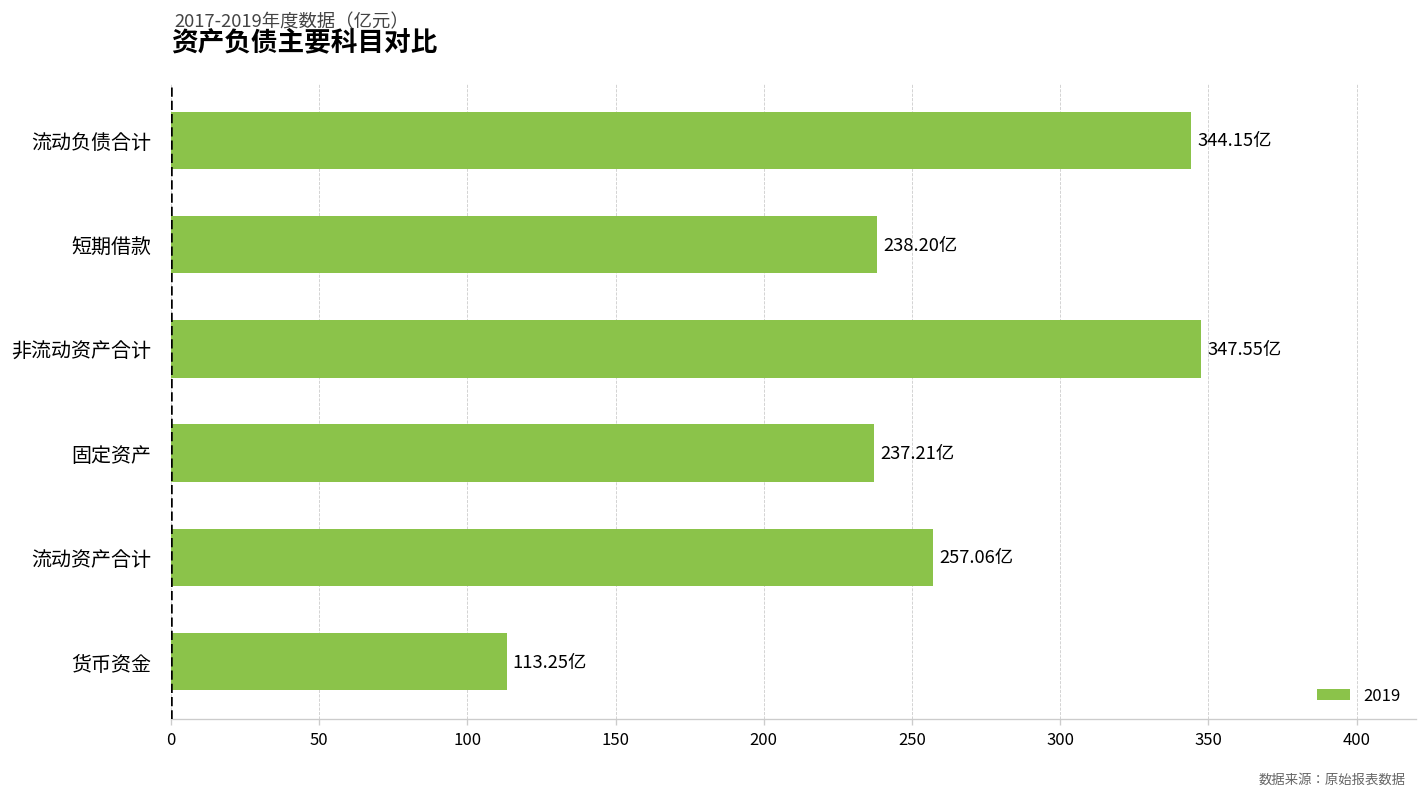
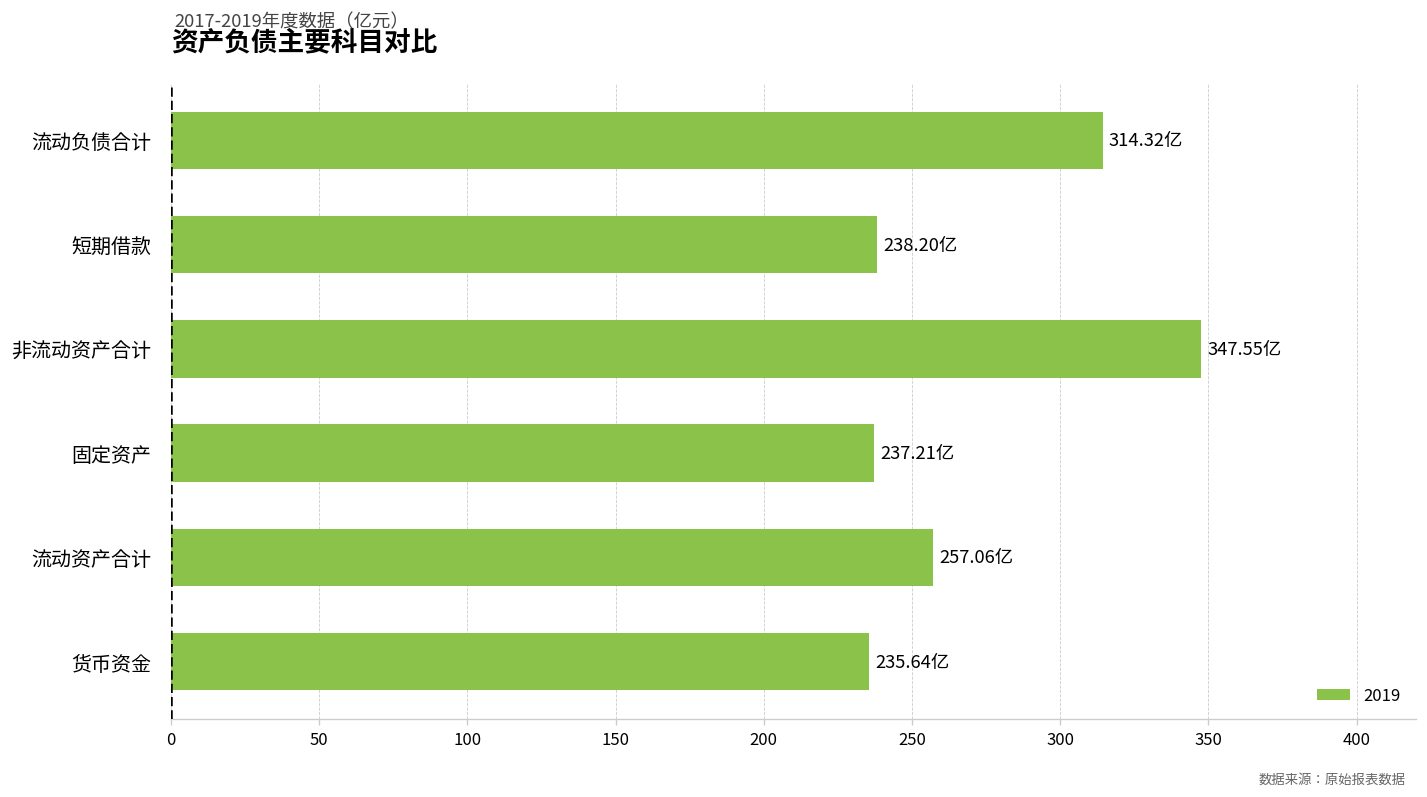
流动负债合计: 344.15亿 -> 314.32亿
货币资金: 113.25亿 -> 235.64亿
